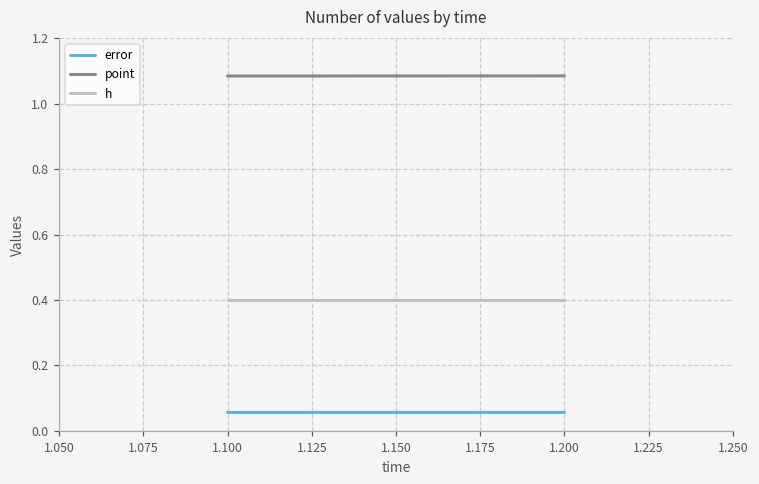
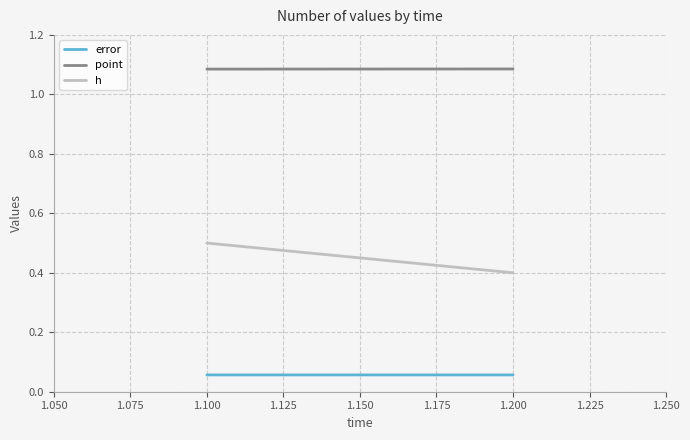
h, 1.100: 0.4 -> 0.5
